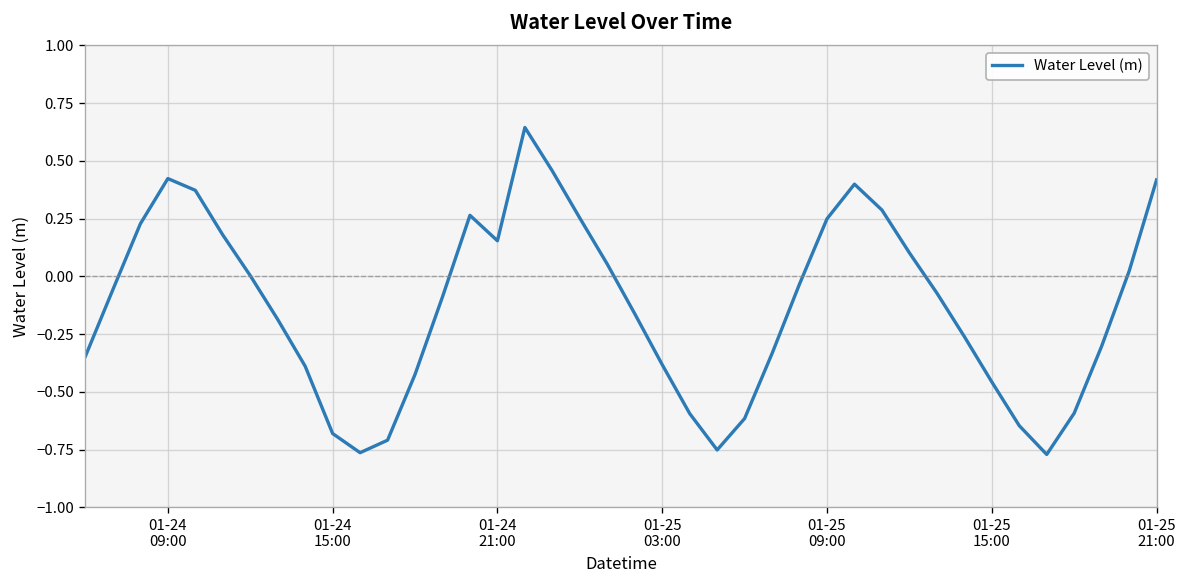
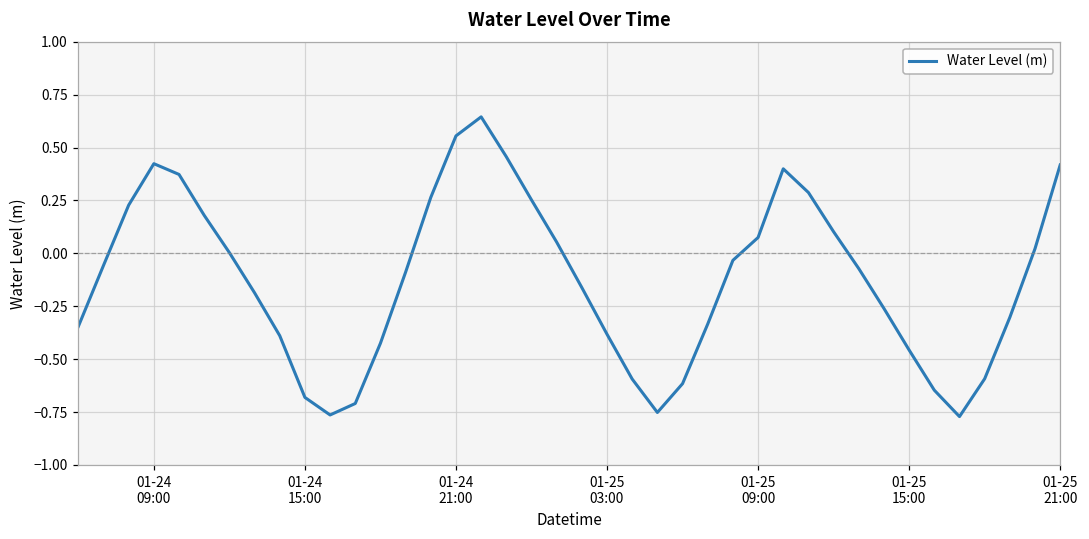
01-24 21:00: 0.15 -> 0.55
01-25 09:00: 0.25 -> 0.07
